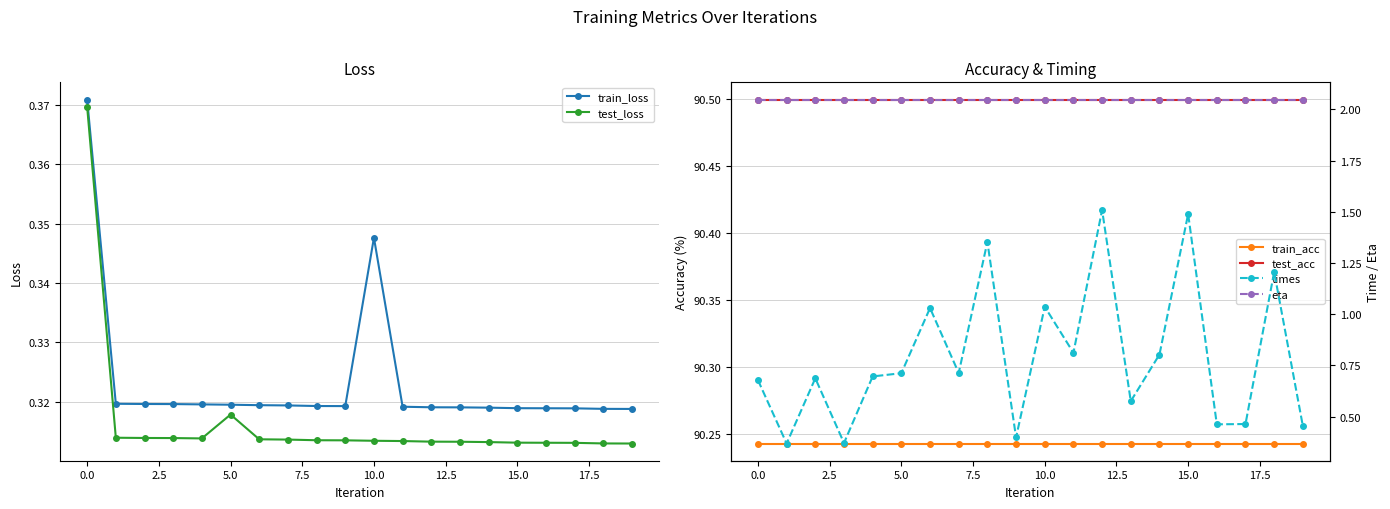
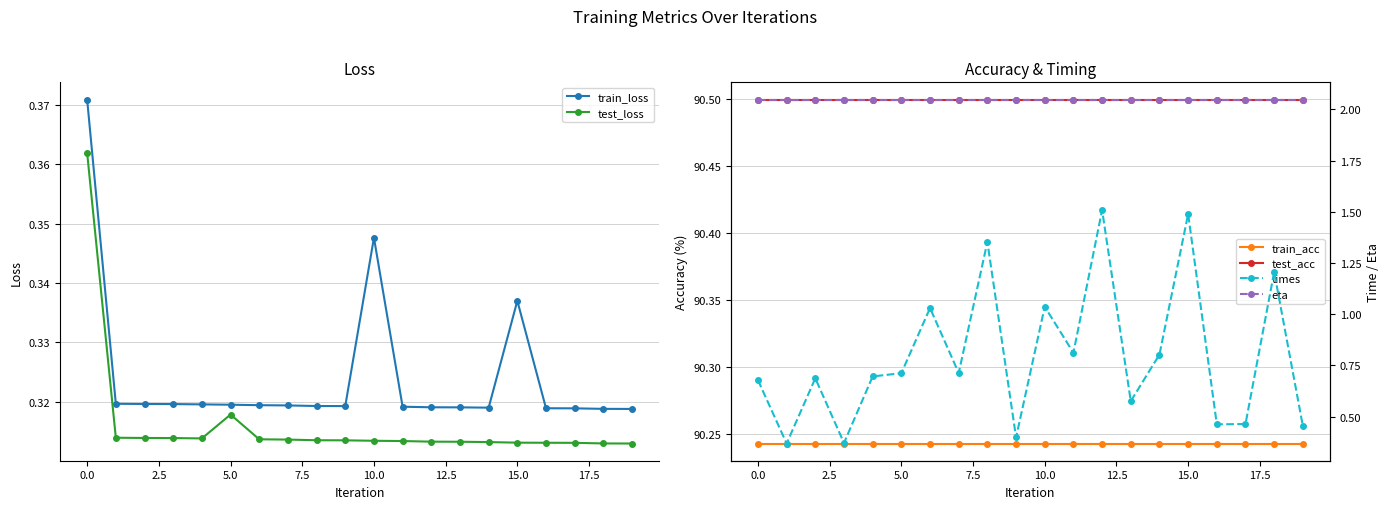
Loss, test_loss, 0.0: 0.370 -> 0.362
Loss, train_loss, 15.0: 0.319 -> 0.337
